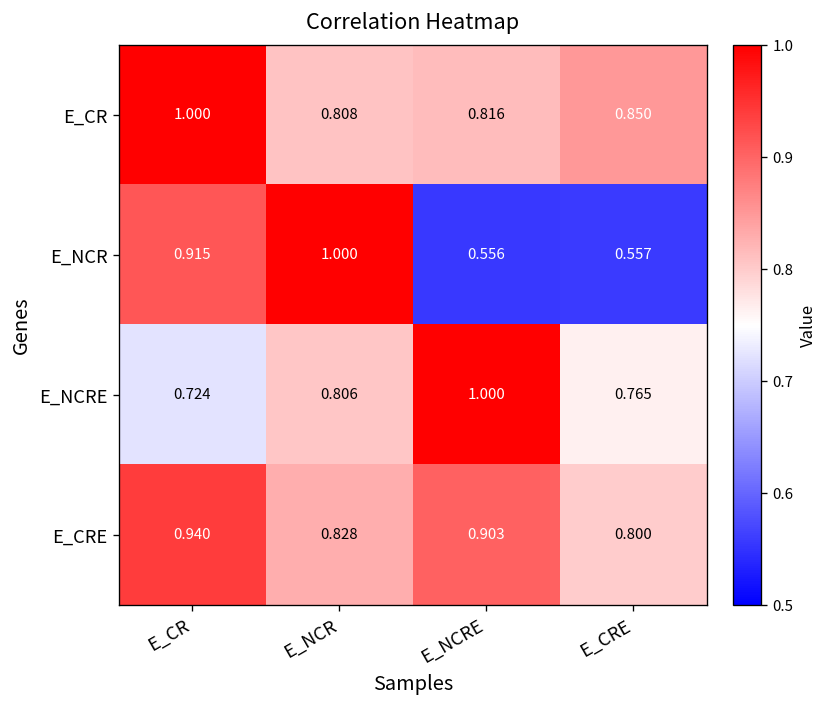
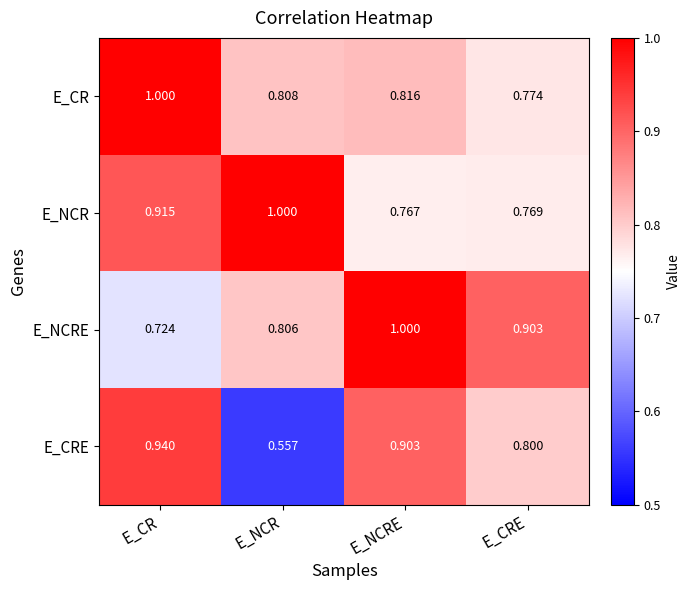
E_CR, E_CRE: 0.850 -> 0.774
E_NCR, E_NCRE: 0.556 -> 0.767
E_NCR, E_CRE: 0.557 -> 0.769
E_NCRE, E_CRE: 0.765 -> 0.903
E_CRE, E_NCR: 0.828 -> 0.557
